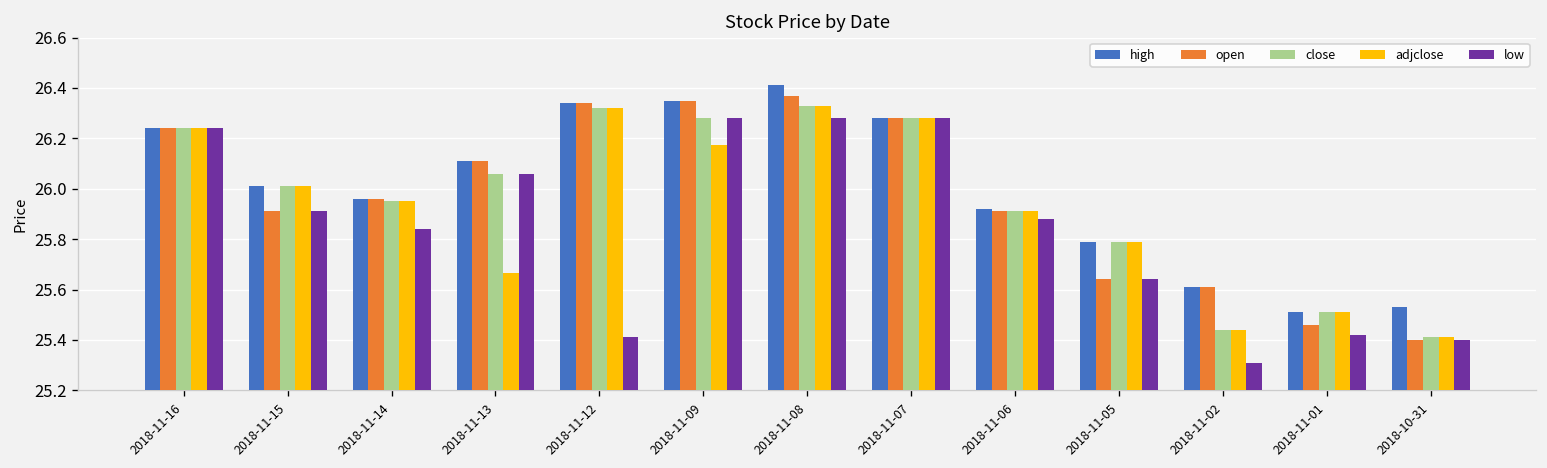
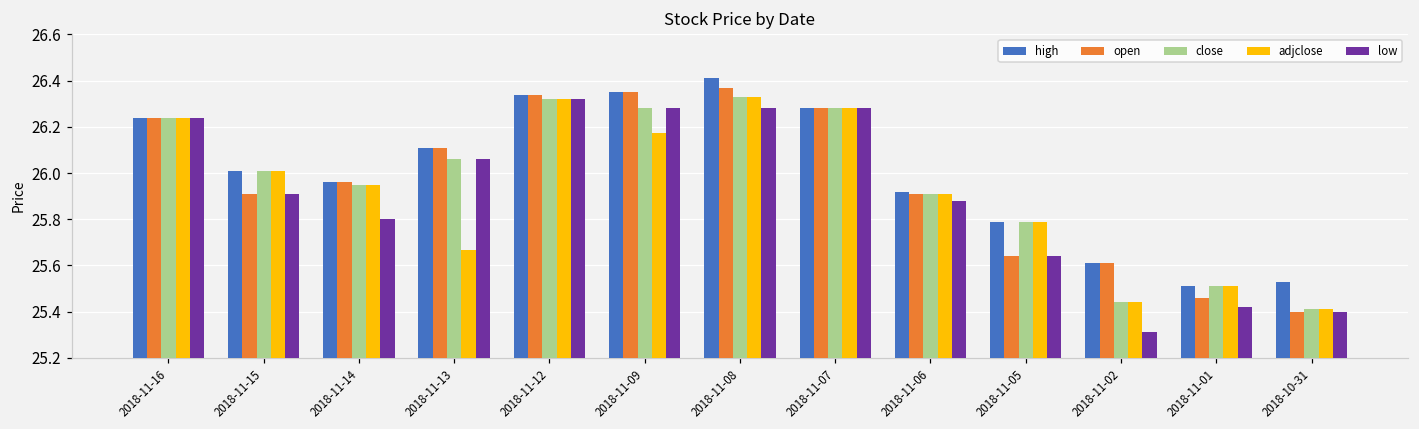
low, 2018-11-14: 25.84 -> 25.80
low, 2018-11-12: 25.41 -> 26.32
